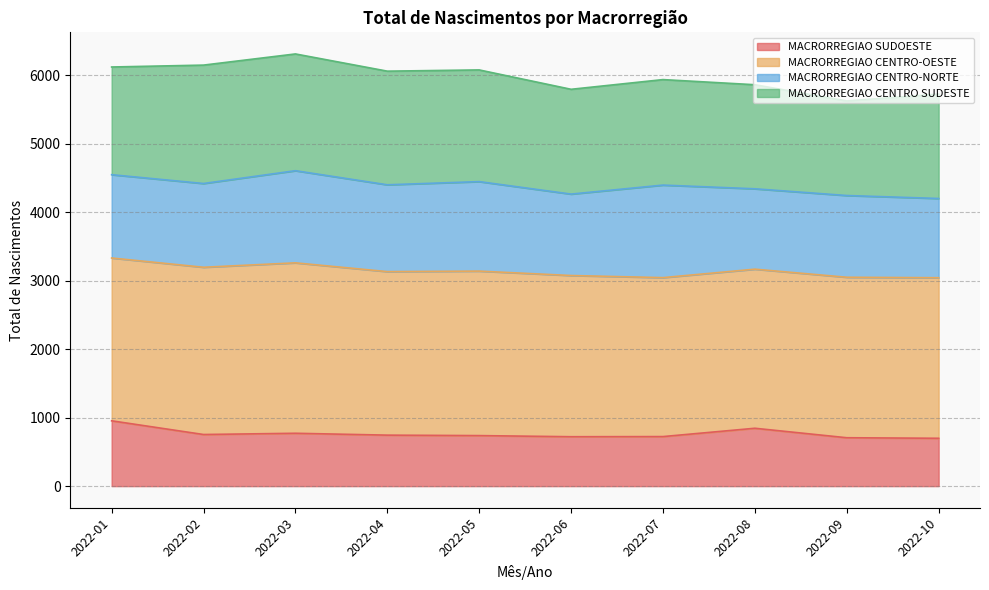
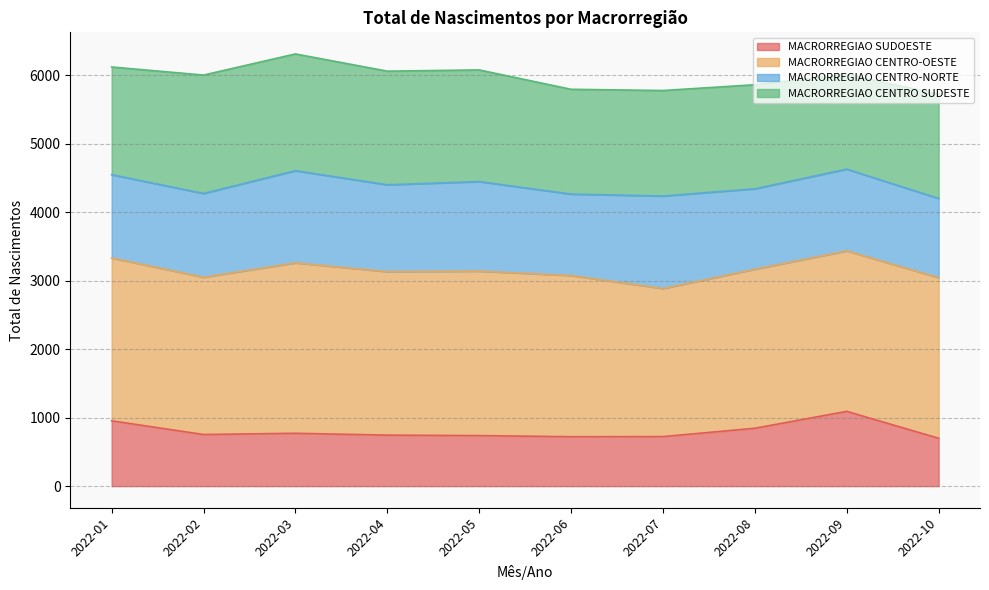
MACRORREGIAO CENTRO-OESTE, 2022-02: 2400 -> 2300
MACRORREGIAO CENTRO-OESTE, 2022-07: 2300 -> 2200
MACRORREGIAO SUDOESTE, 2022-09: 700 -> 1100
